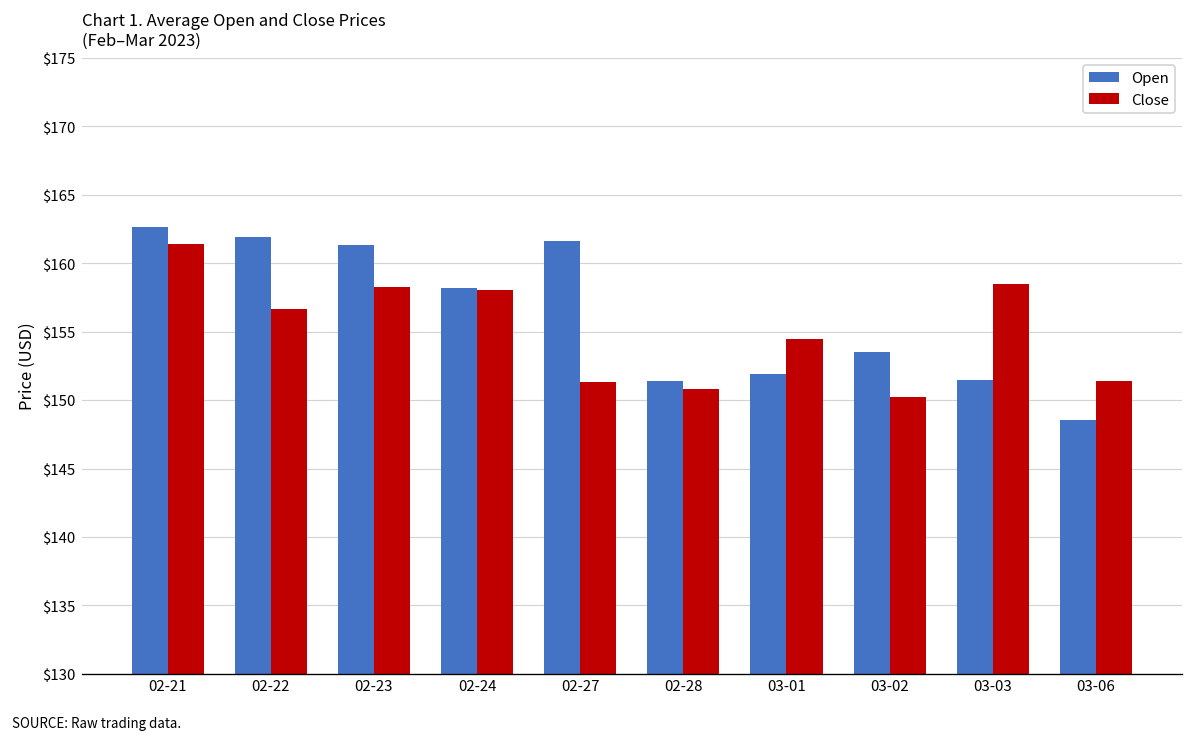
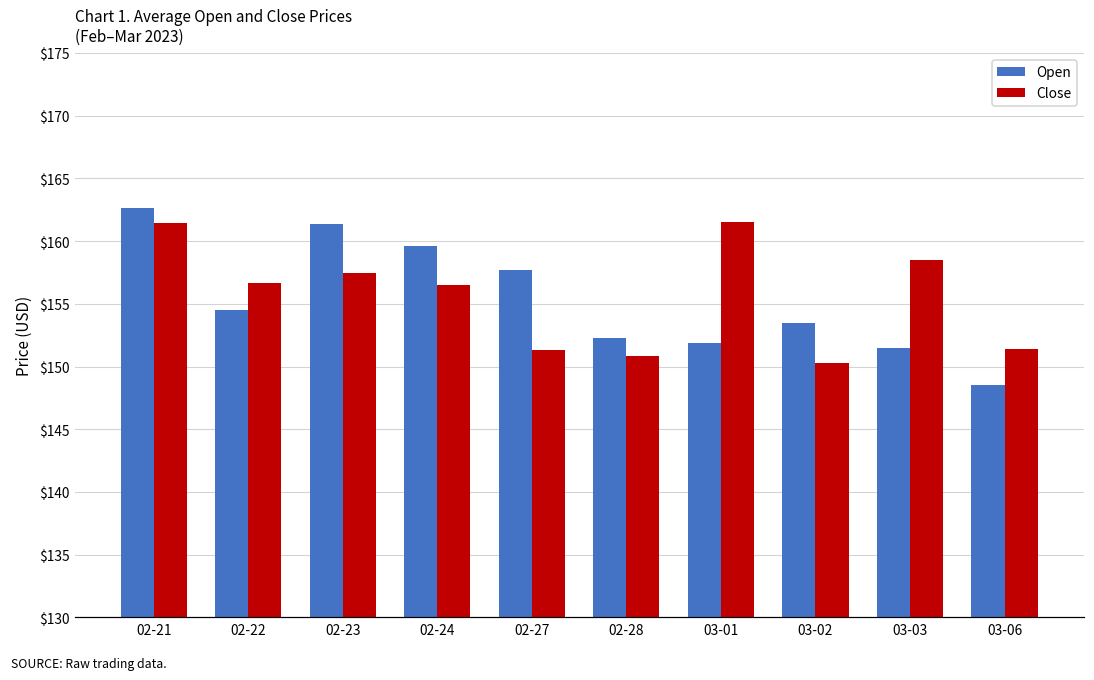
Open, 02-22: $161.9 -> $154.5
Close, 02-23: $158.2 -> $157.4
Open, 02-24: $158.2 -> $159.6
Close, 02-24: $158.1 -> $156.5
Open, 02-27: $161.6 -> $157.7
Open, 02-28: $151.4 -> $152.3
Close, 03-01: $154.5 -> $161.5
